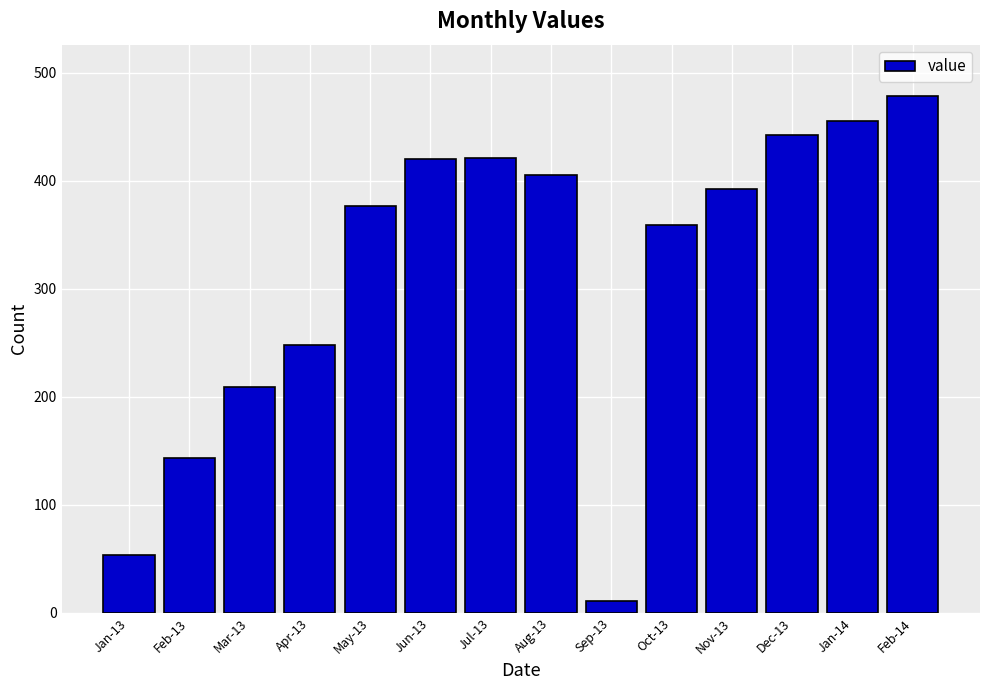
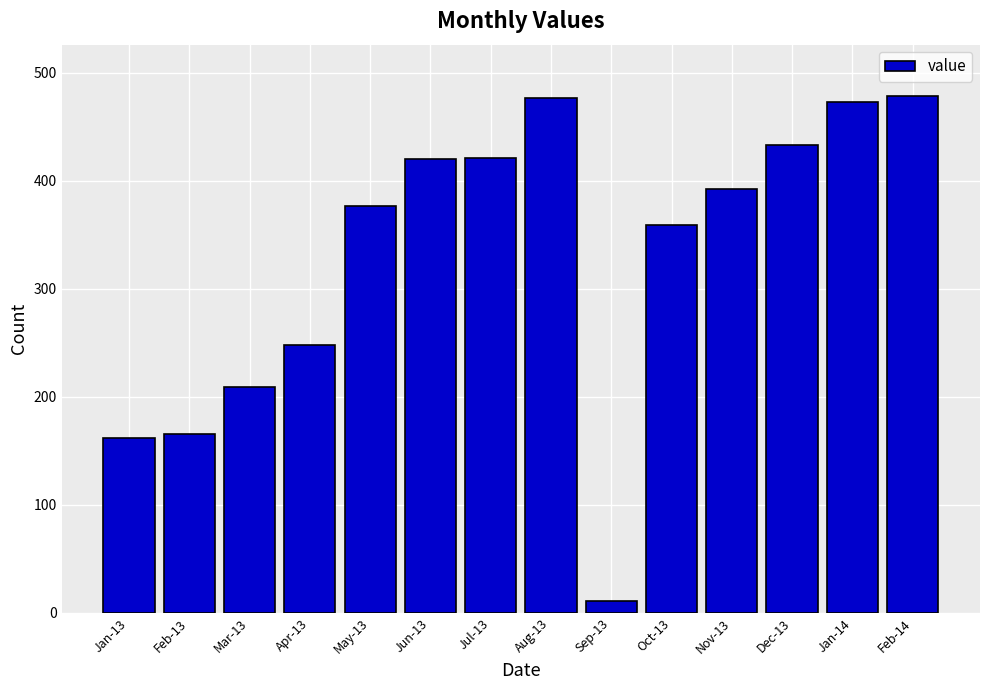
Jan-13: 53 -> 162
Feb-13: 143 -> 165
Aug-13: 405 -> 476
Dec-13: 442 -> 433
Jan-14: 455 -> 473
